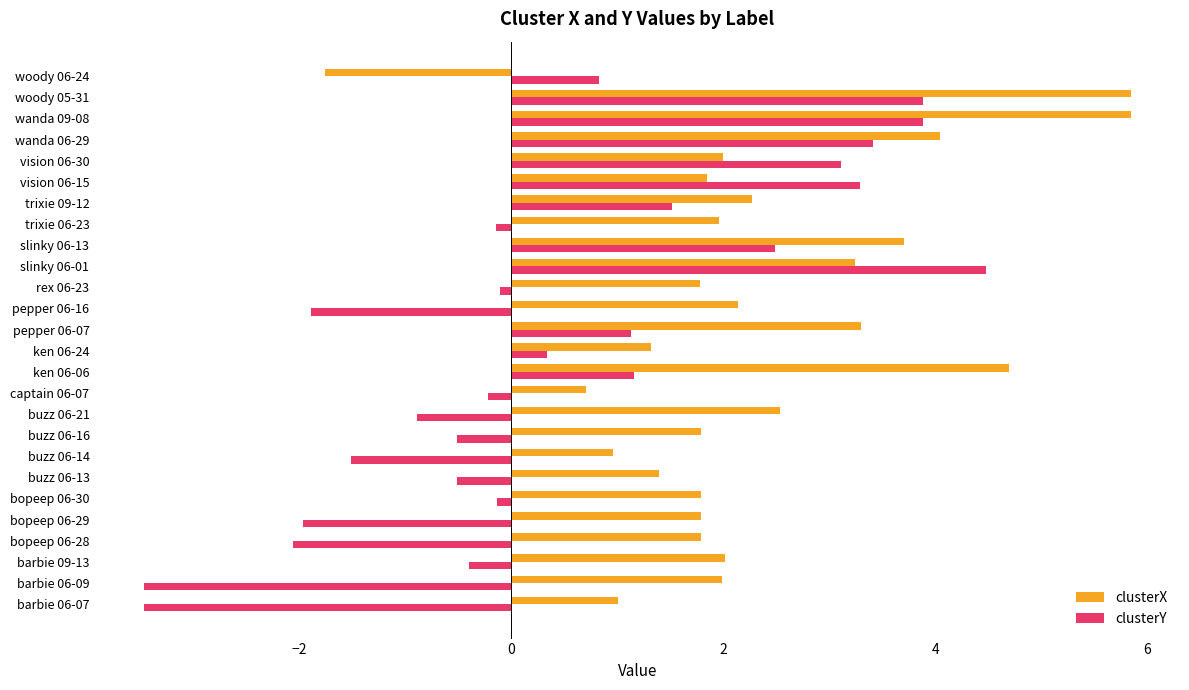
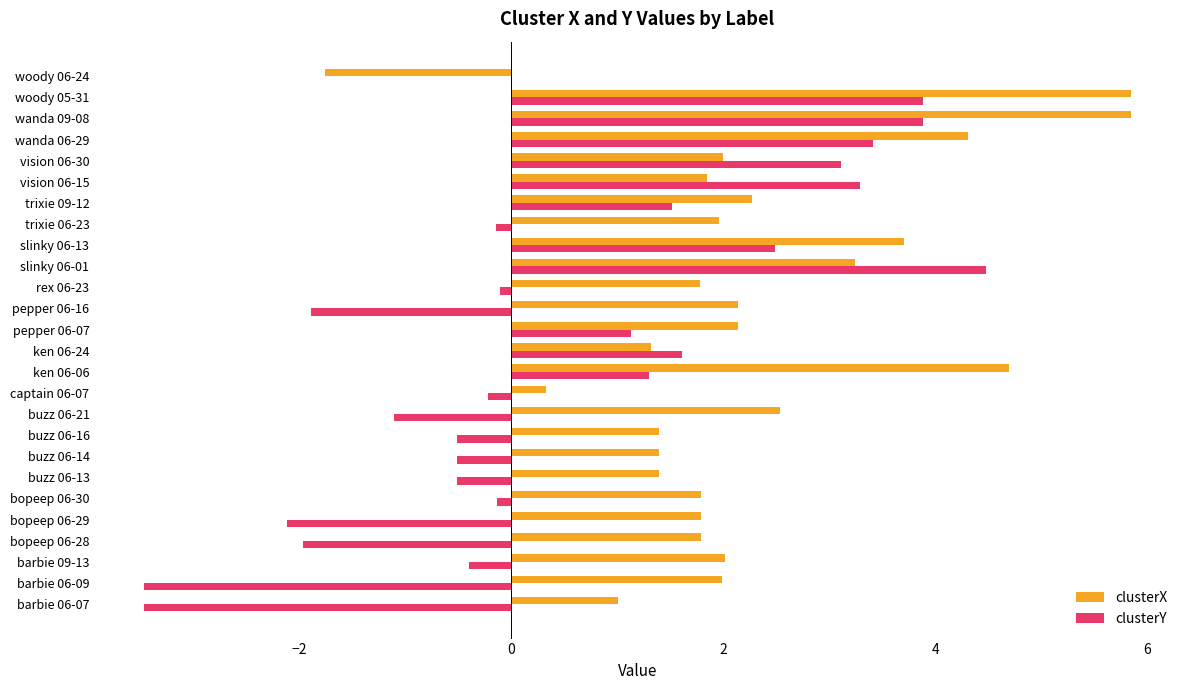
clusterY, woody 06-24: 0.83 -> 0.01
clusterX, wanda 06-29: 4.05 -> 4.31
clusterX, pepper 06-07: 3.30 -> 2.14
clusterY, ken 06-24: 0.34 -> 1.61
clusterY, ken 06-06: 1.16 -> 1.30
clusterX, captain 06-07: 0.70 -> 0.33
clusterY, buzz 06-21: -0.89 -> -1.11
clusterX, buzz 06-16: 1.79 -> 1.39
clusterX, buzz 06-14: 0.96 -> 1.39
clusterY, buzz 06-14: -1.52 -> -0.51
clusterY, bopeep 06-29: -1.96 -> -2.11
clusterY, bopeep 06-28: -2.06 -> -1.96
